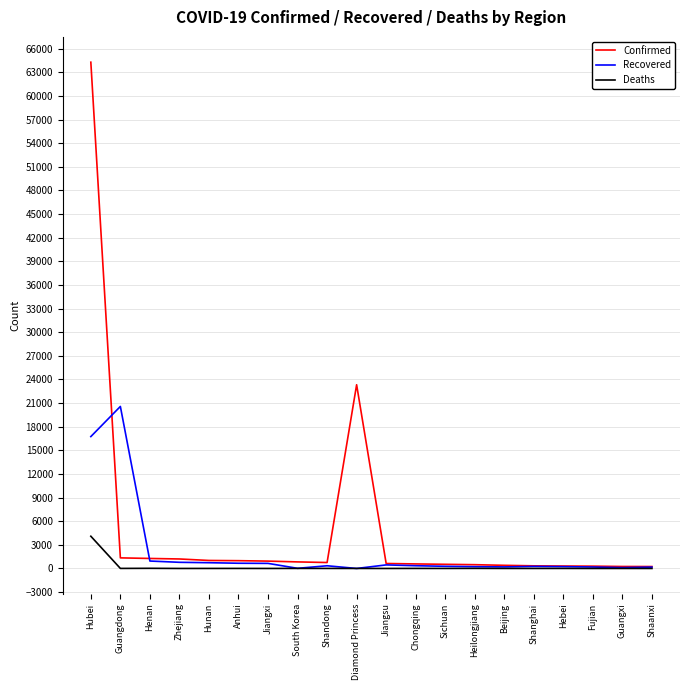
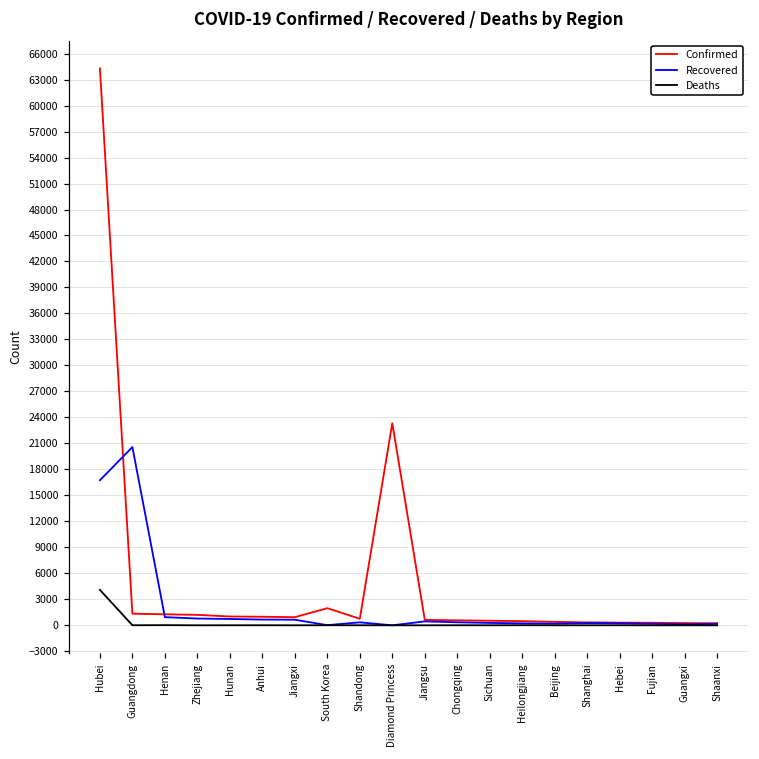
Confirmed, South Korea: 1000 -> 2000
